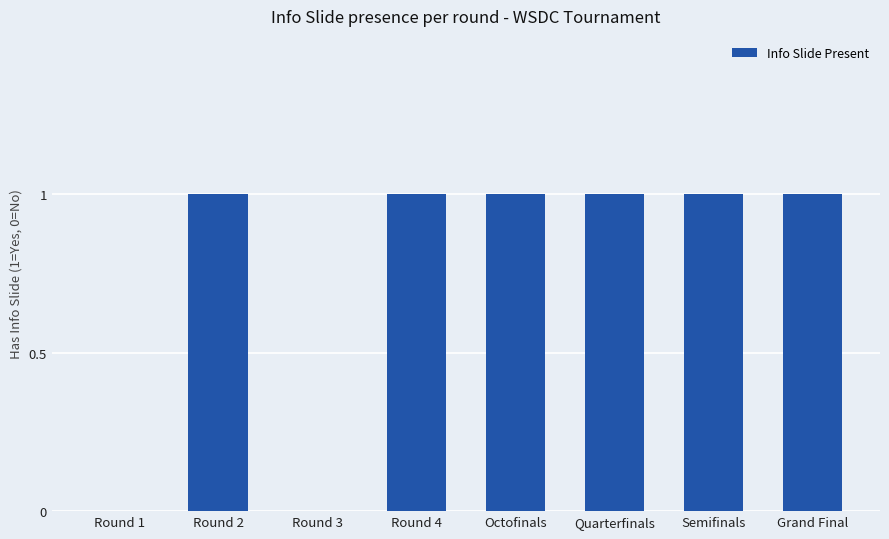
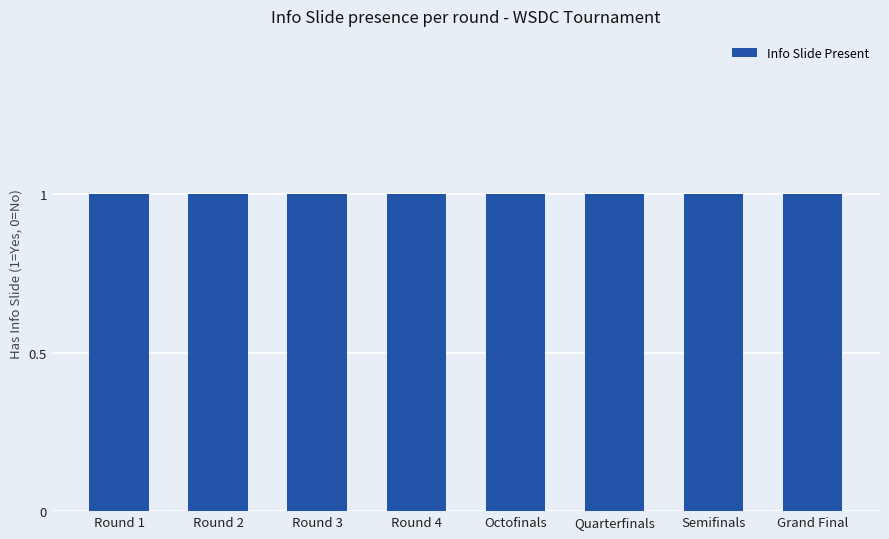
Round 1: 0 -> 1
Round 3: 0 -> 1
